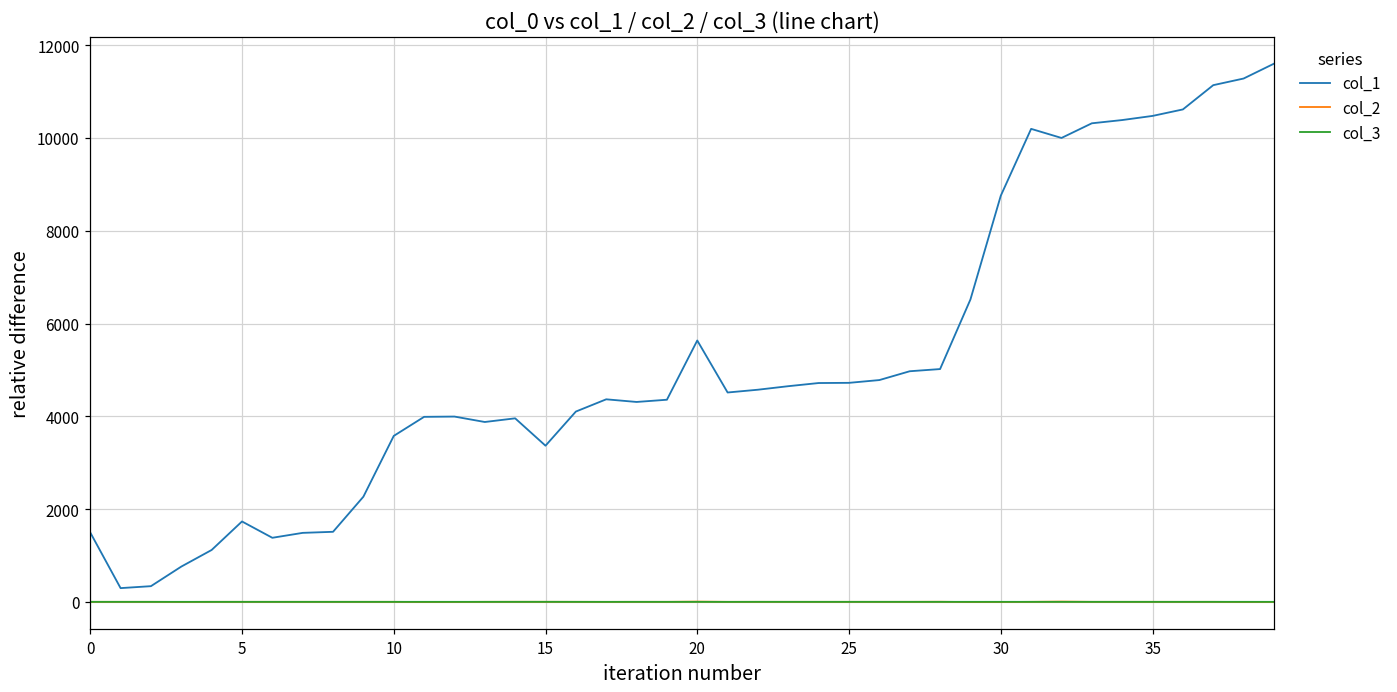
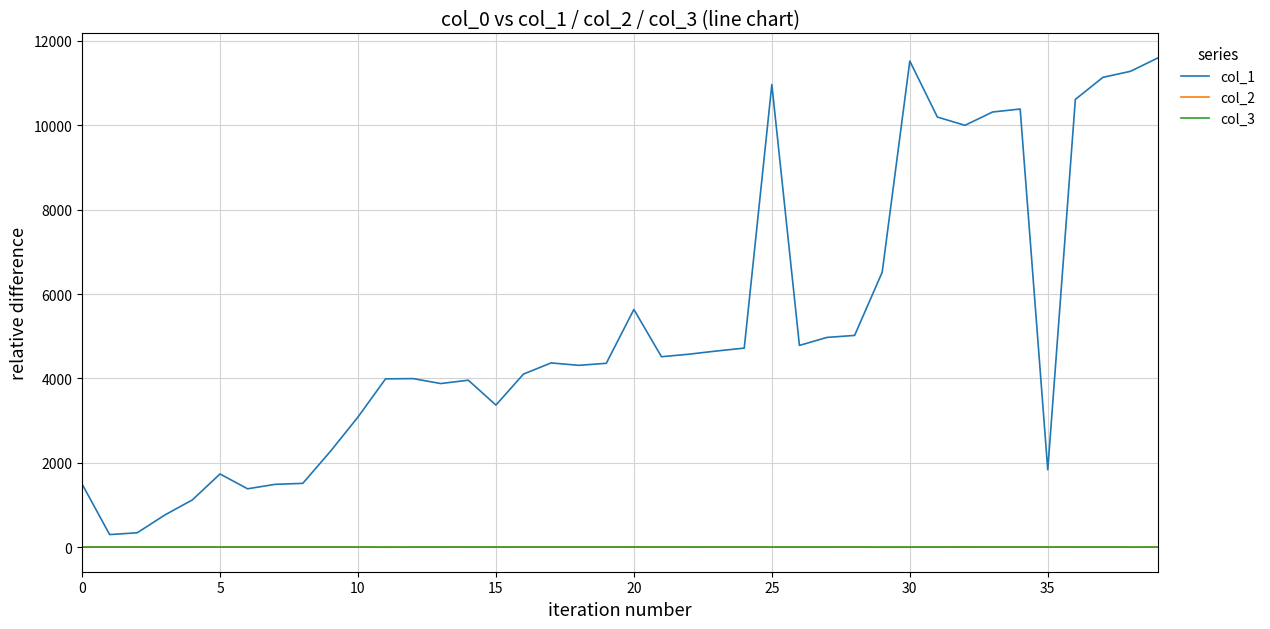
col_1, 10: 3600 -> 3100
col_1, 25: 4700 -> 11000
col_1, 30: 8800 -> 11500
col_1, 35: 10500 -> 1800
